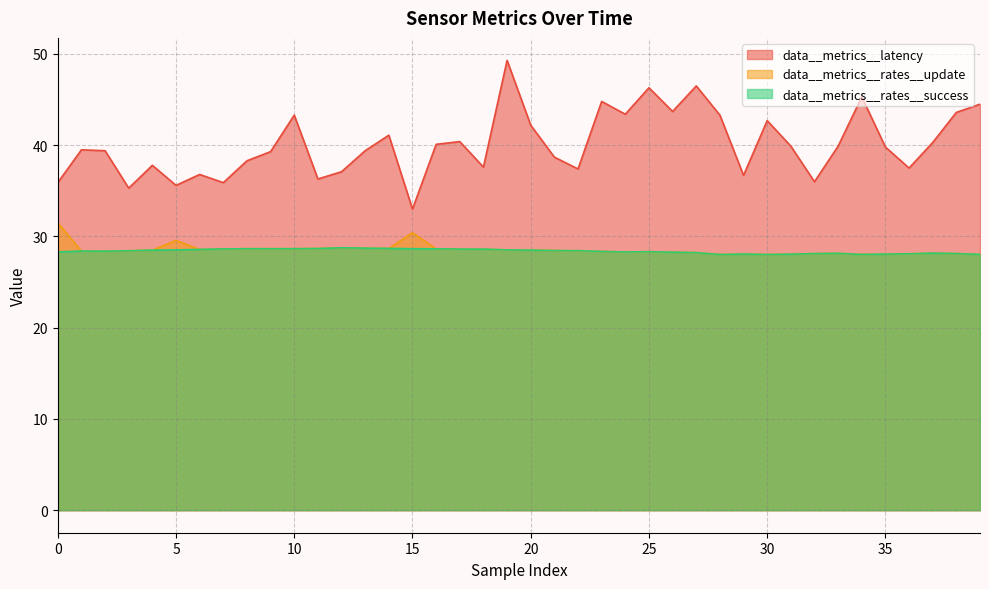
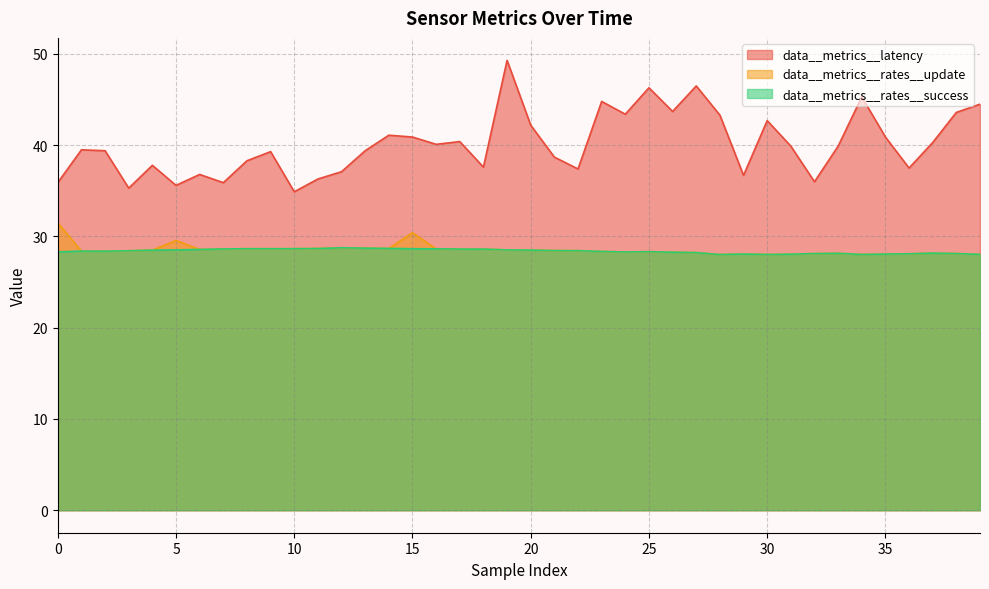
data__metrics__latency, 10: 43 -> 35
data__metrics__latency, 15: 33 -> 41
data__metrics__latency, 35: 40 -> 41
